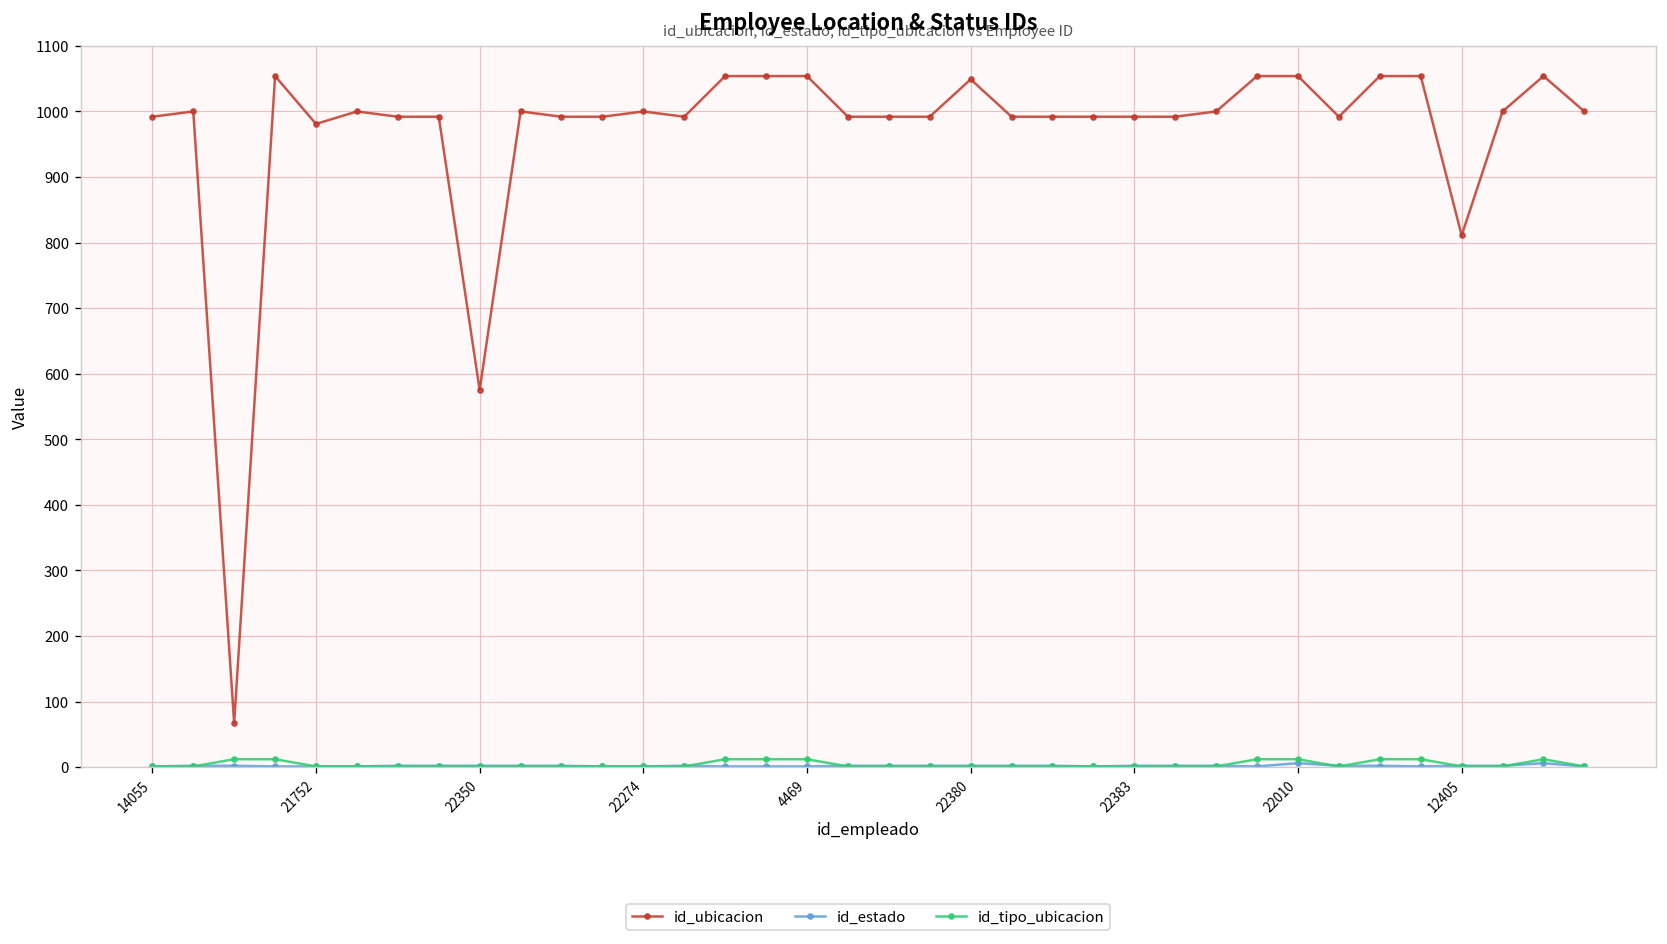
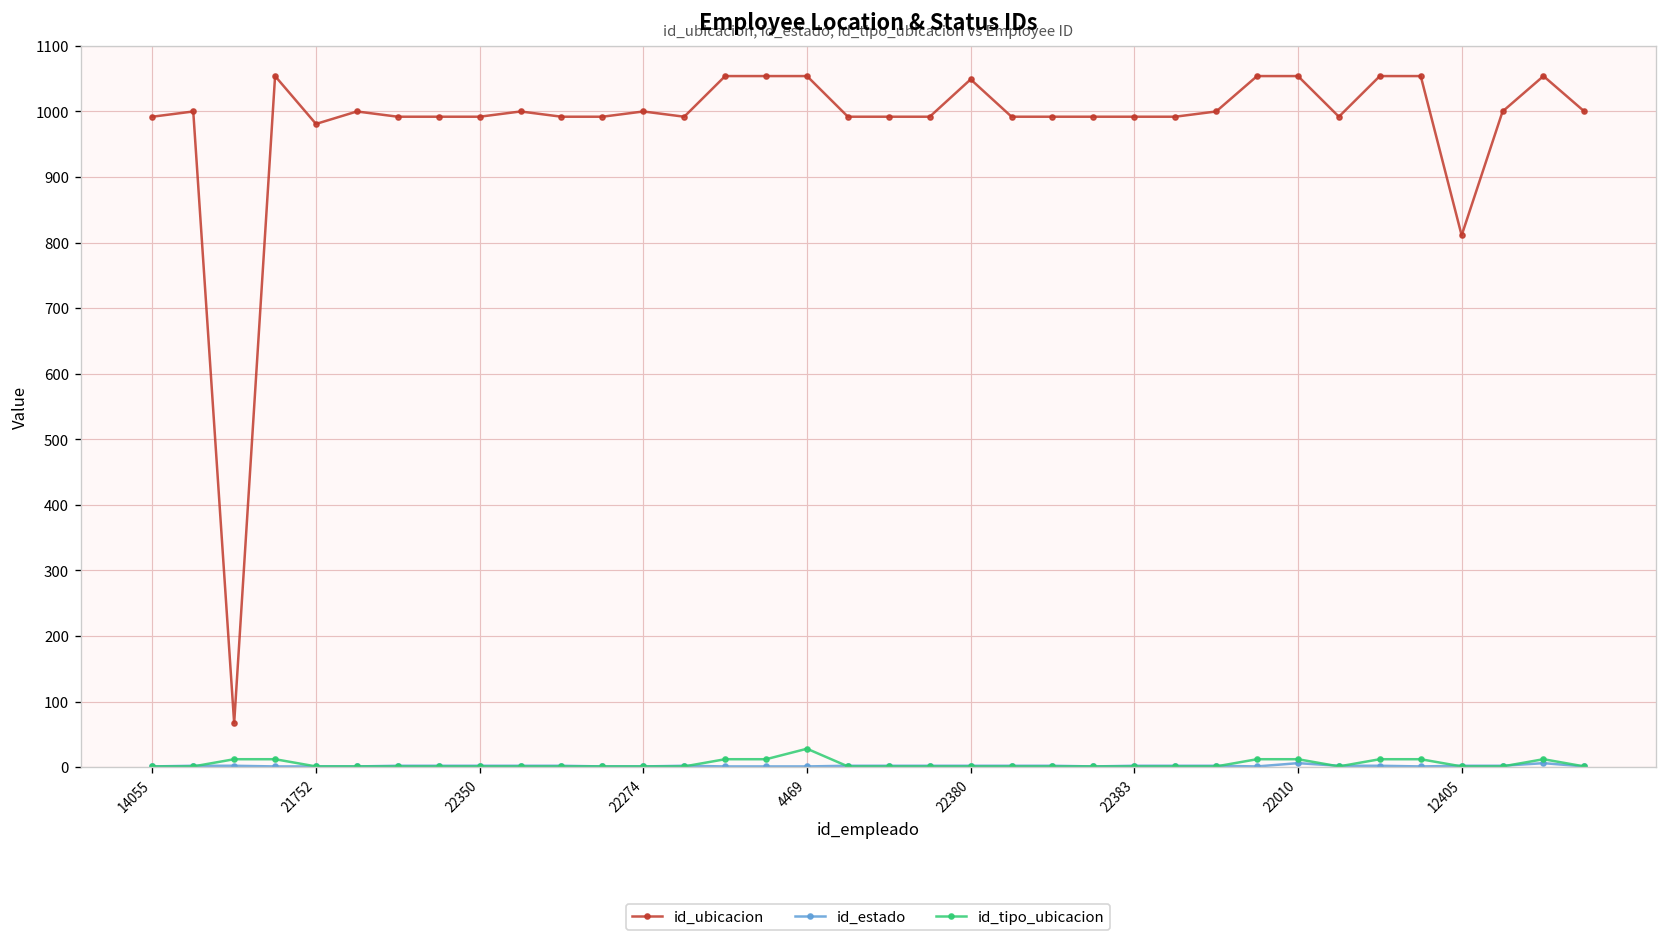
id_ubicacion, 22350: 580 -> 990
id_tipo_ubicacion, 4469: 10 -> 30
